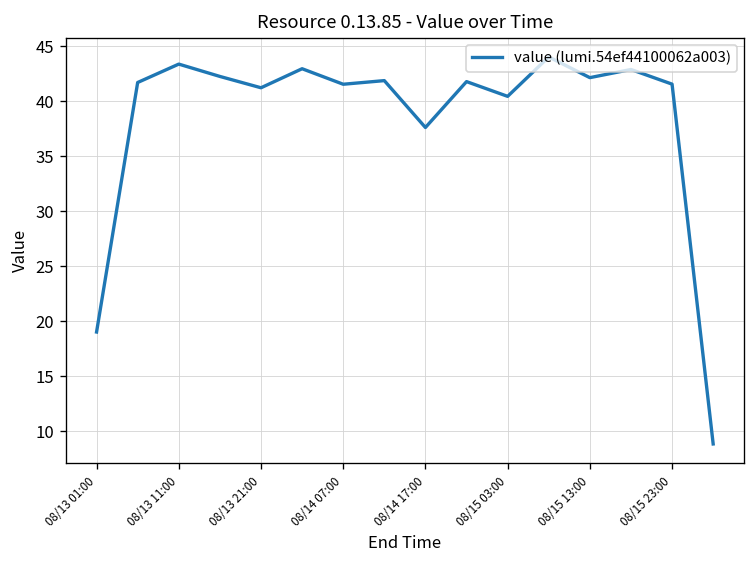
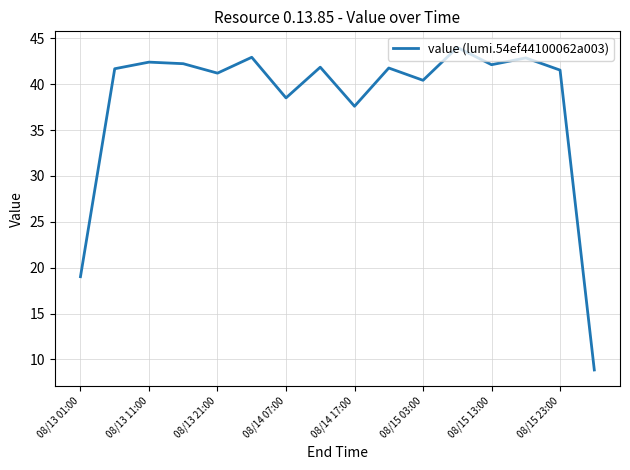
08/13 11:00: 43 -> 42
08/14 07:00: 42 -> 39
